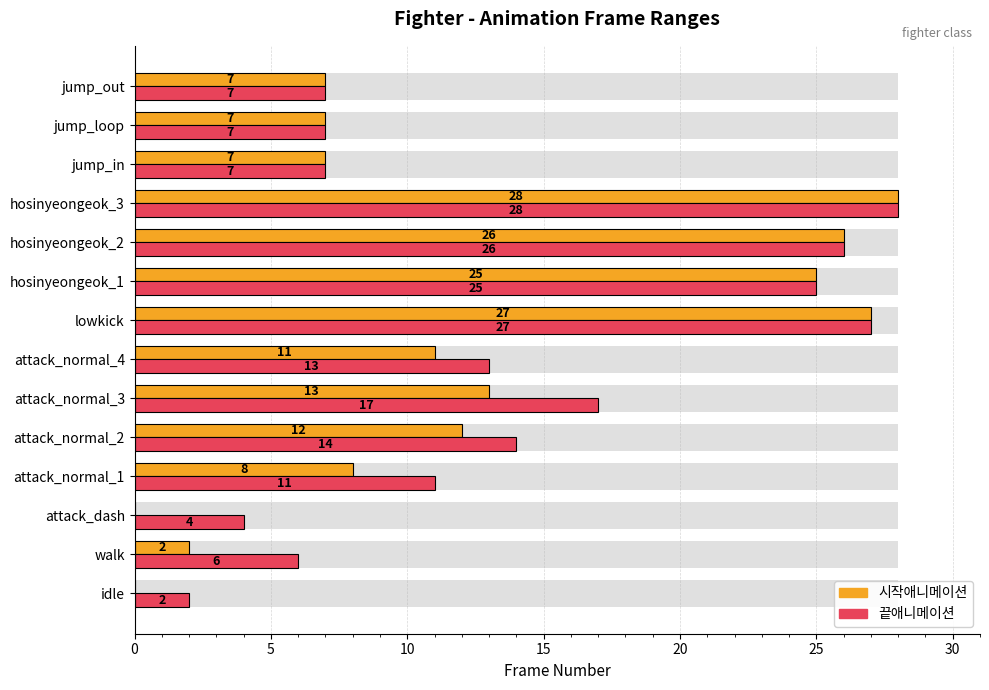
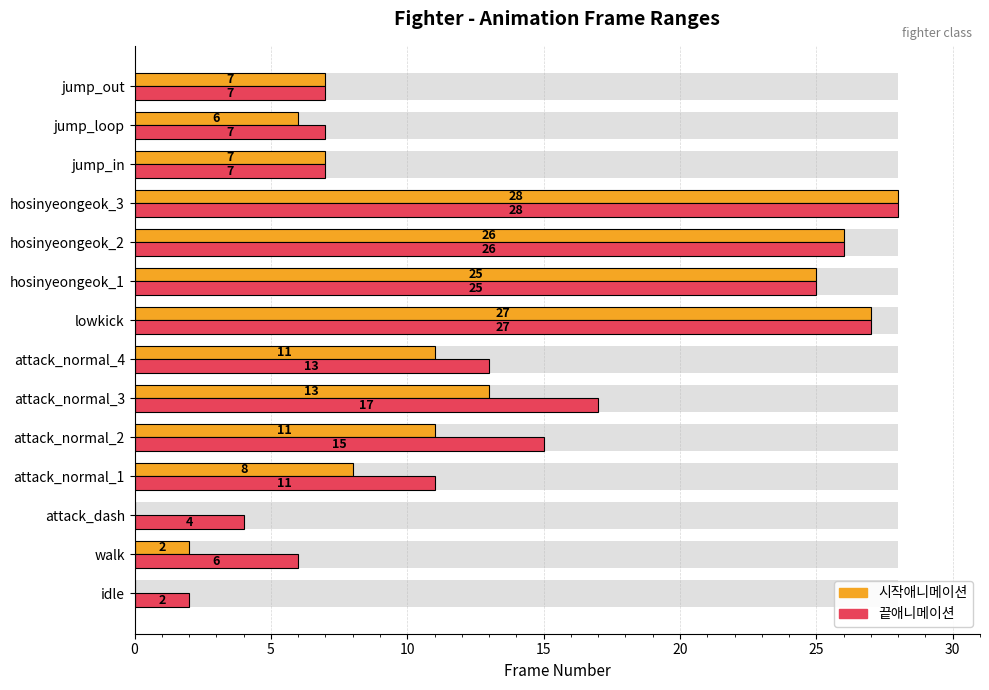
시작애니메이션, jump_loop: 7 -> 6
시작애니메이션, attack_normal_2: 12 -> 11
끝애니메이션, attack_normal_2: 14 -> 15
